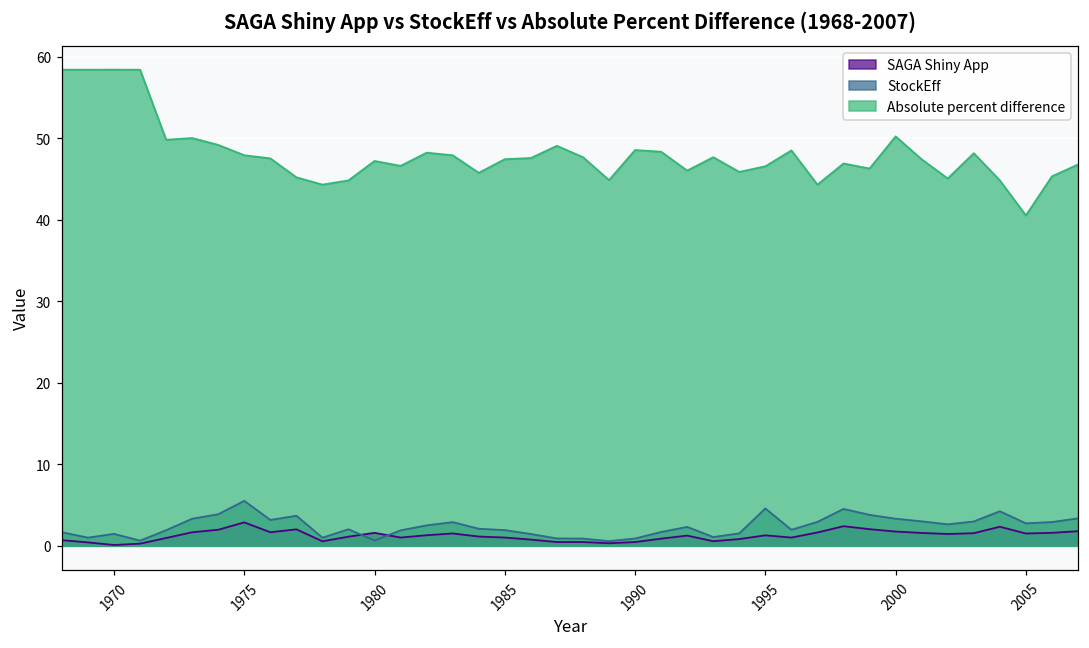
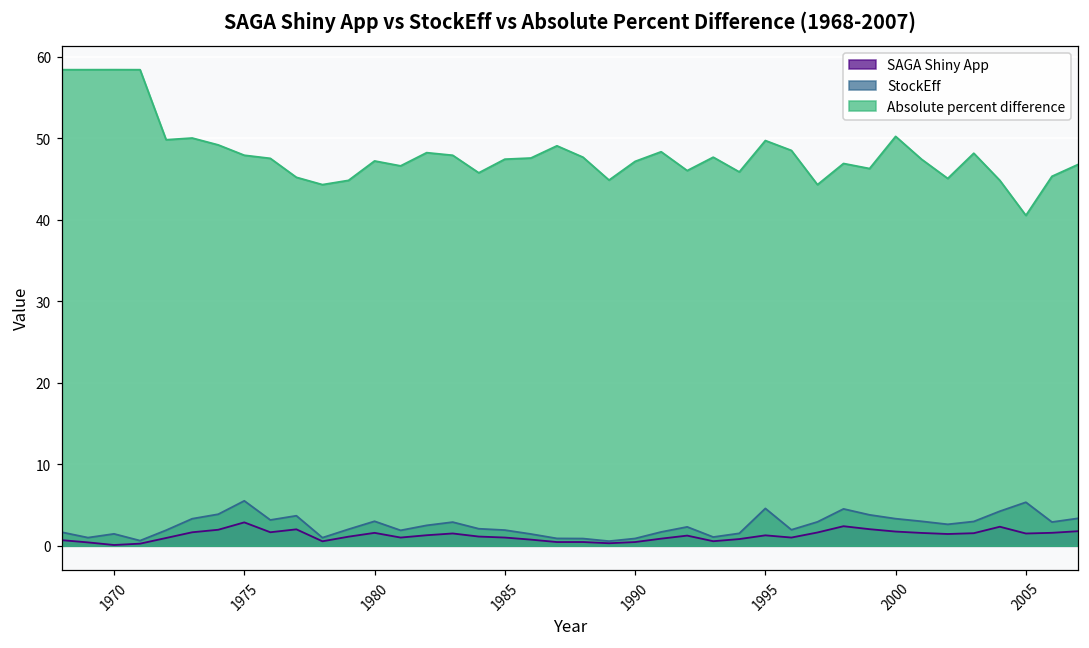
StockEff, 1980: 1 -> 3
Absolute percent difference, 1990: 49 -> 47
Absolute percent difference, 1995: 47 -> 50
StockEff, 2005: 3 -> 5
